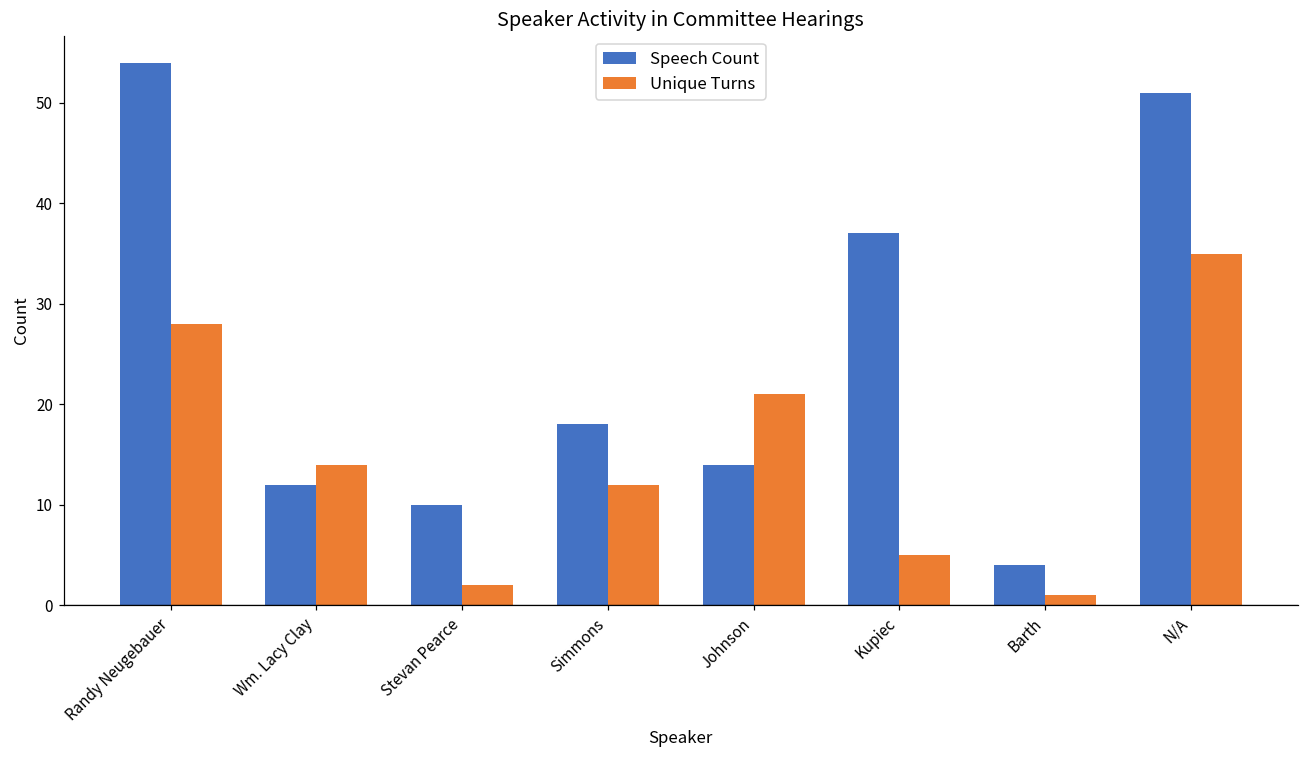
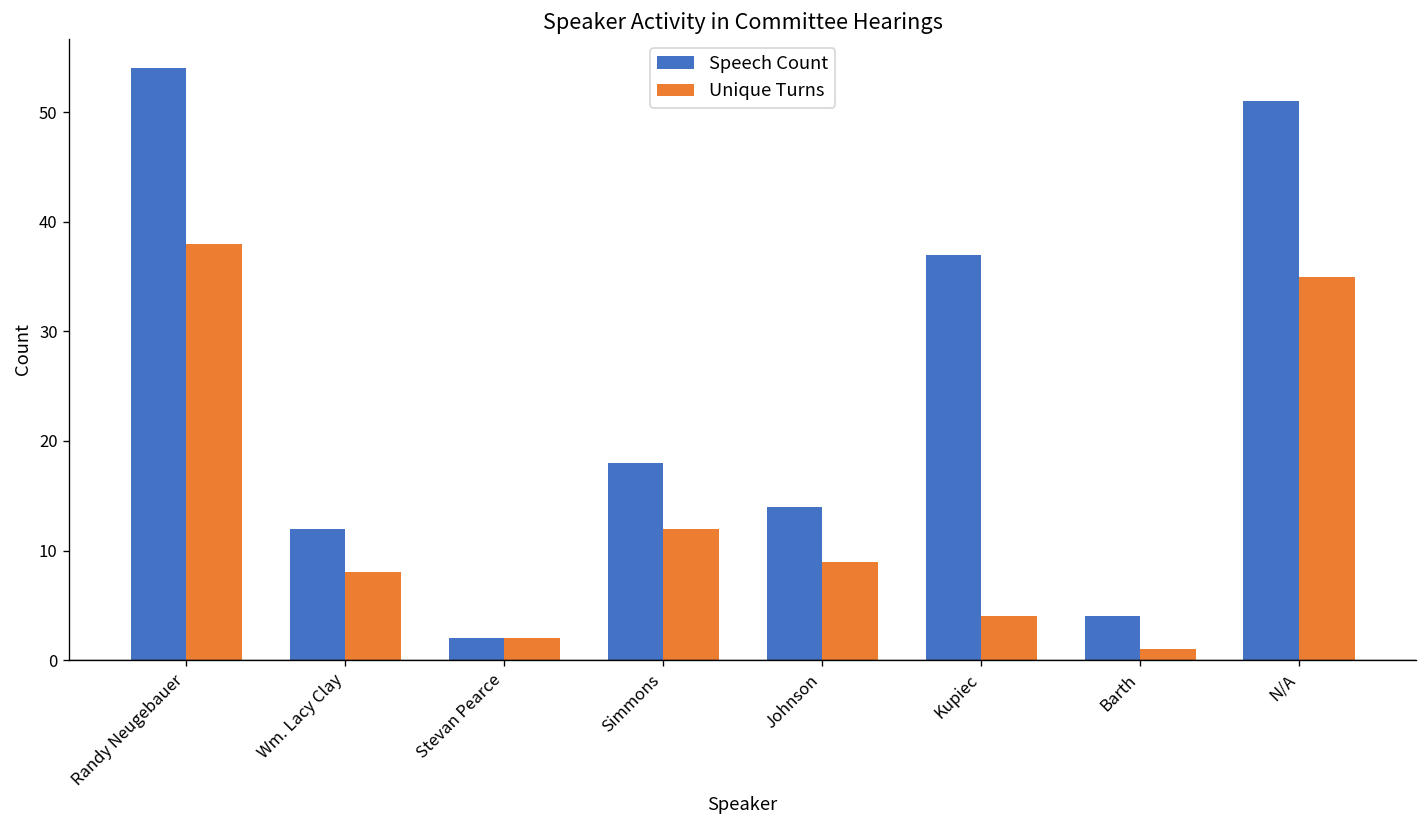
Unique Turns, Randy Neugebauer: 28 -> 38
Unique Turns, Wm. Lacy Clay: 14 -> 8
Speech Count, Stevan Pearce: 10 -> 2
Unique Turns, Johnson: 21 -> 9
Unique Turns, Kupiec: 5 -> 4
